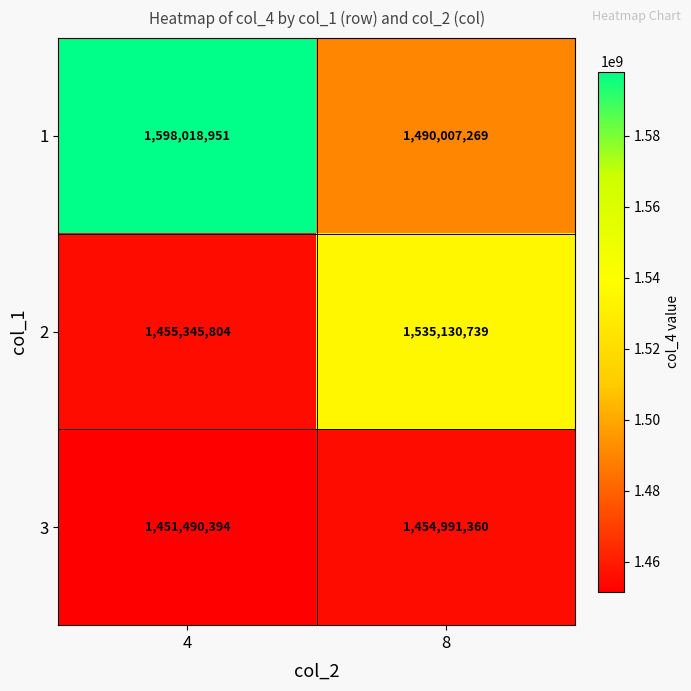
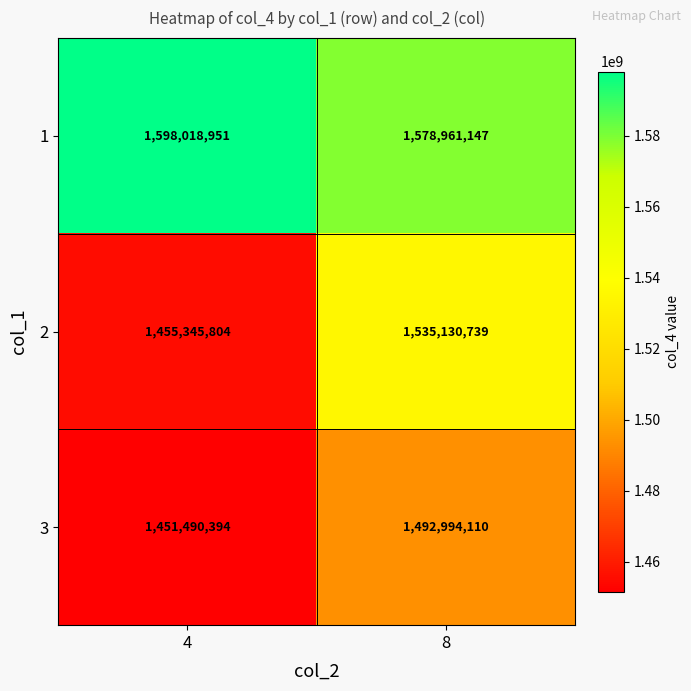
1, 8: 1,490,007,269 -> 1,578,961,147
3, 8: 1,454,991,360 -> 1,492,994,110
